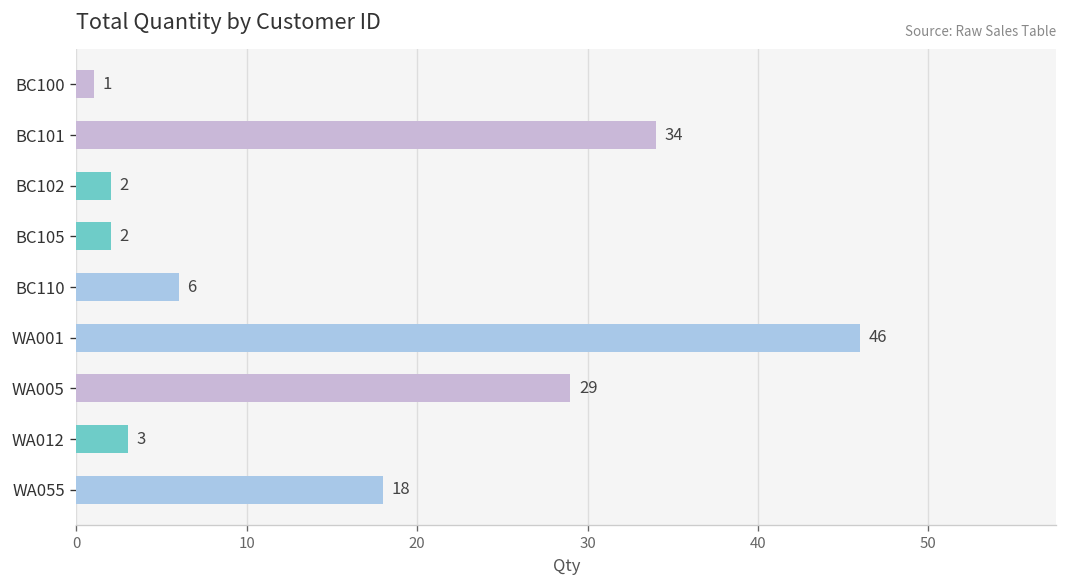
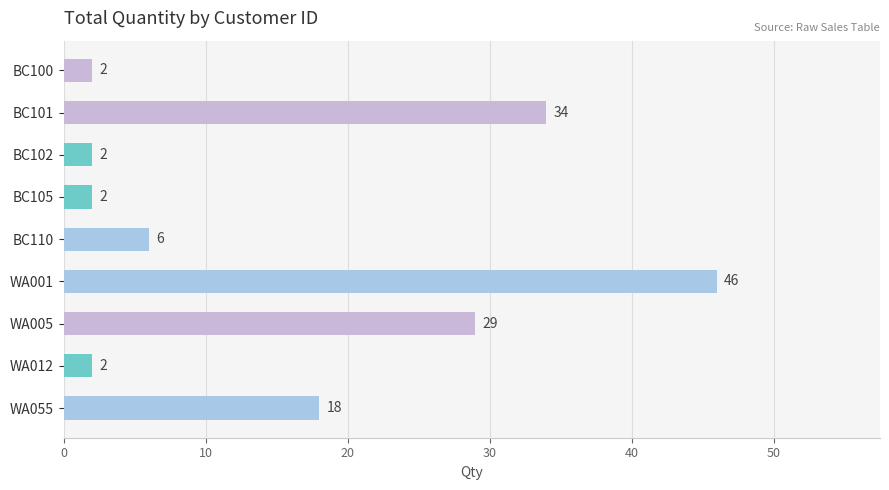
BC100: 1 -> 2
WA012: 3 -> 2
